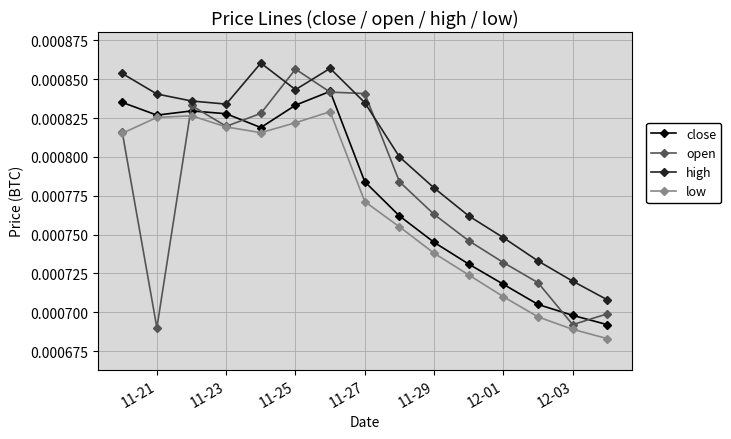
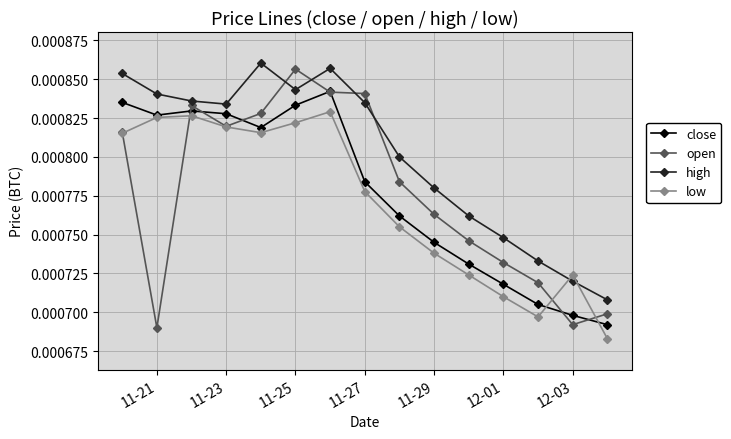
low, 11-27: 0.000771 -> 0.000778
low, 12-03: 0.000689 -> 0.000724
